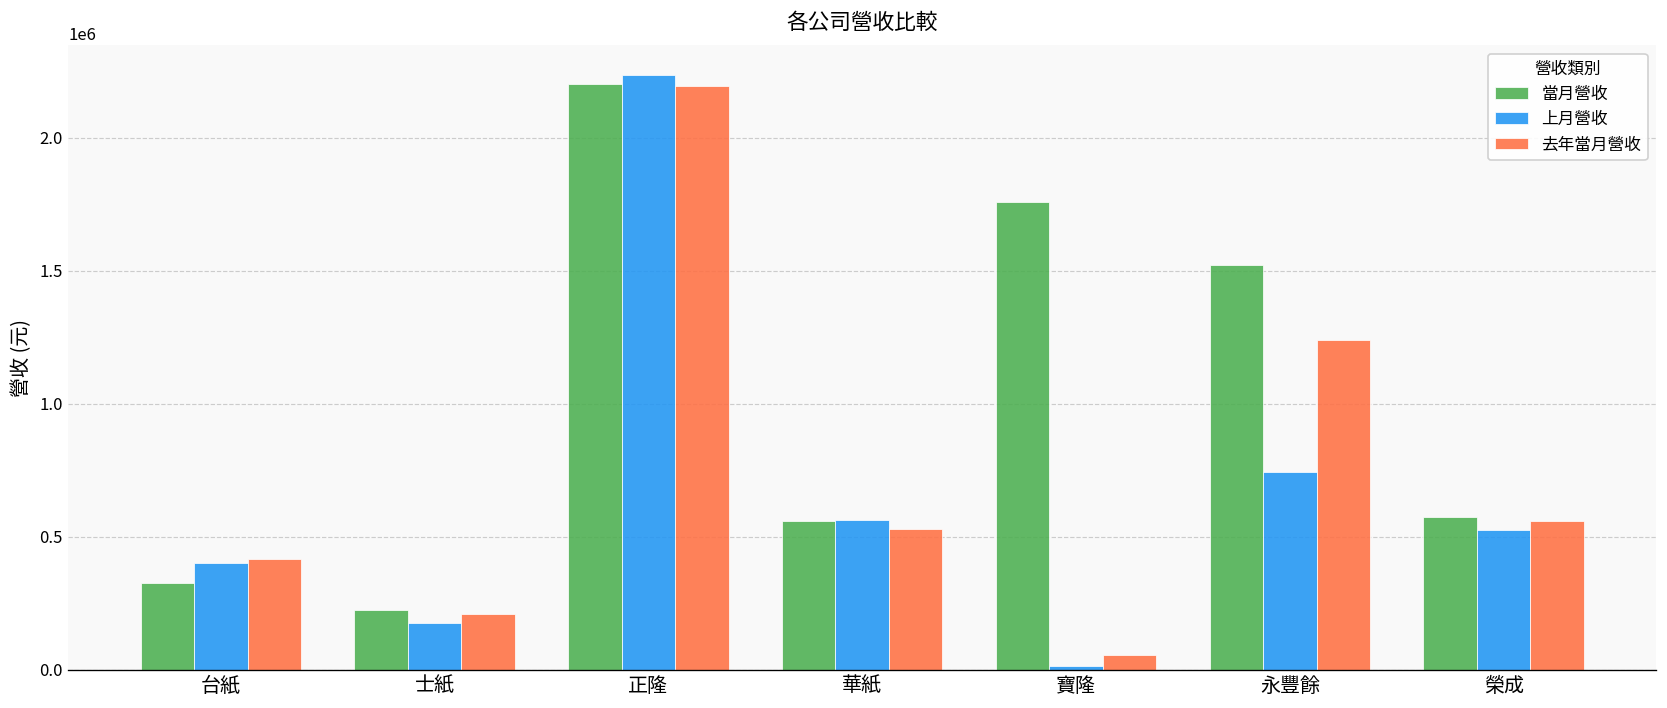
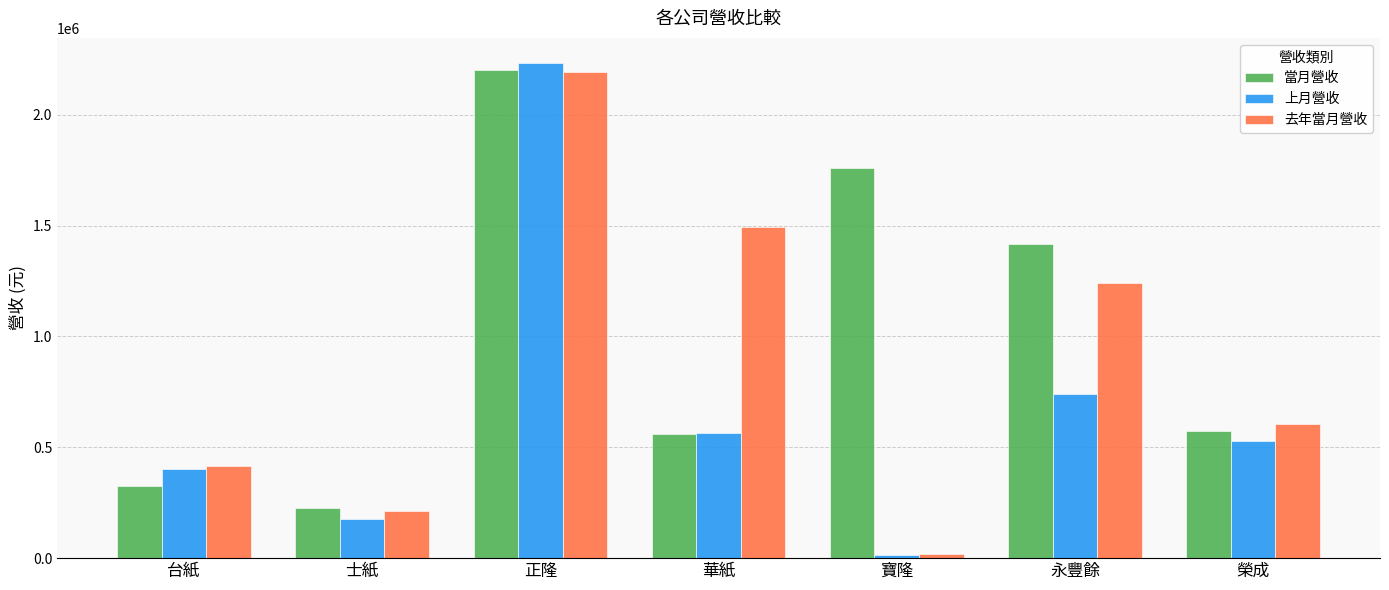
去年當月營收, 華紙: 530000 -> 1490000
去年當月營收, 寶隆: 60000 -> 20000
當月營收, 永豐餘: 1520000 -> 1420000
去年當月營收, 榮成: 560000 -> 610000
